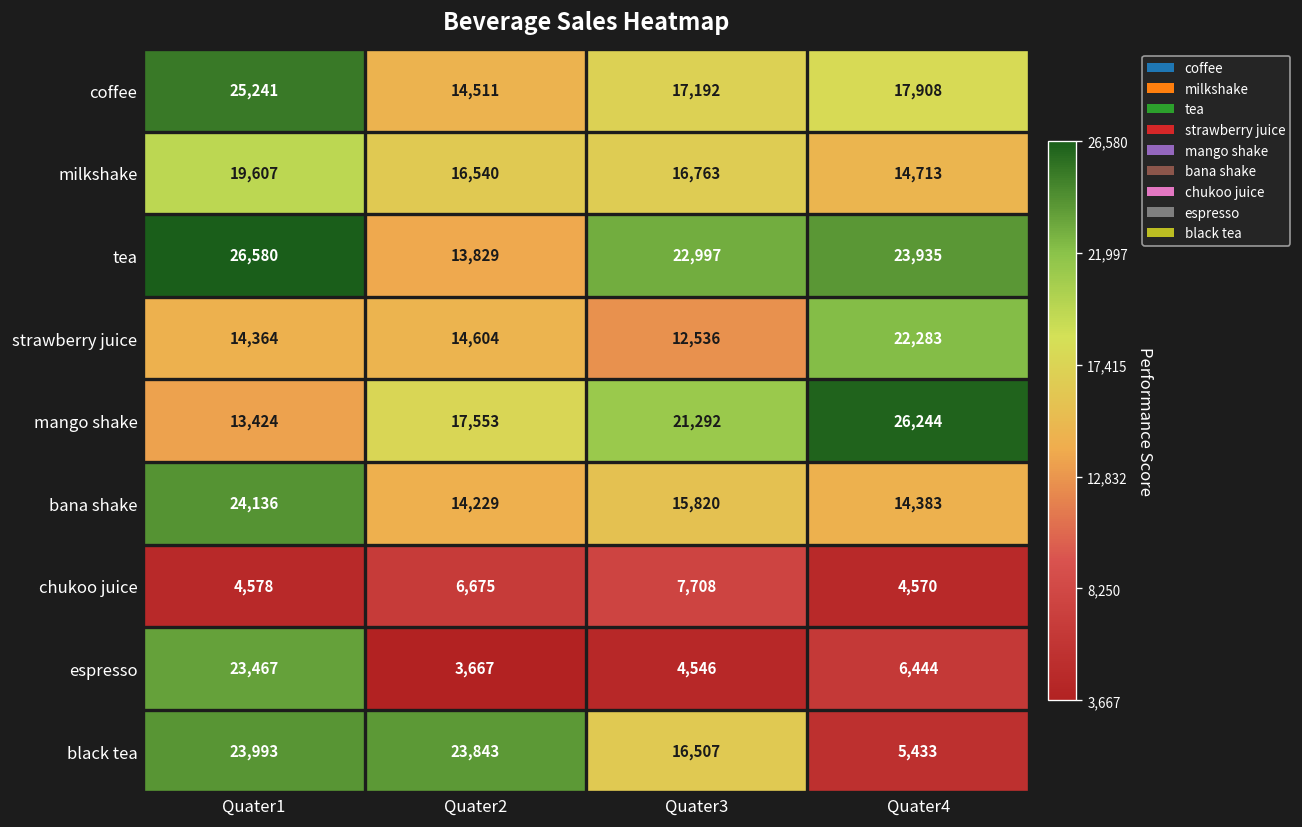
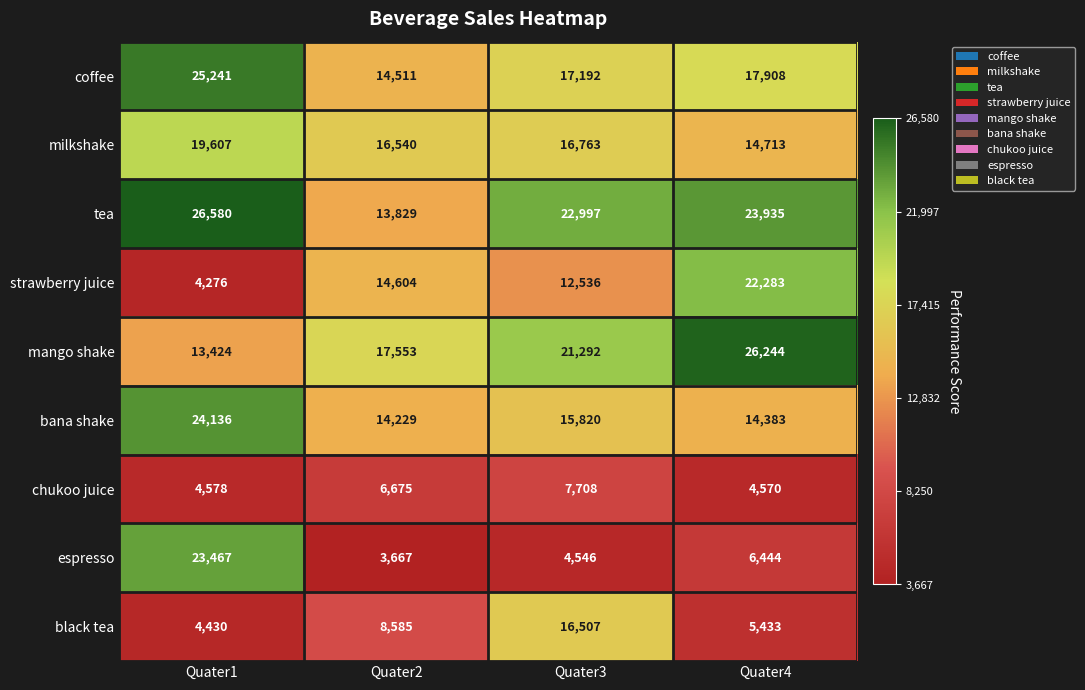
strawberry juice, Quater1: 14,364 -> 4,276
black tea, Quater1: 23,993 -> 4,430
black tea, Quater2: 23,843 -> 8,585
